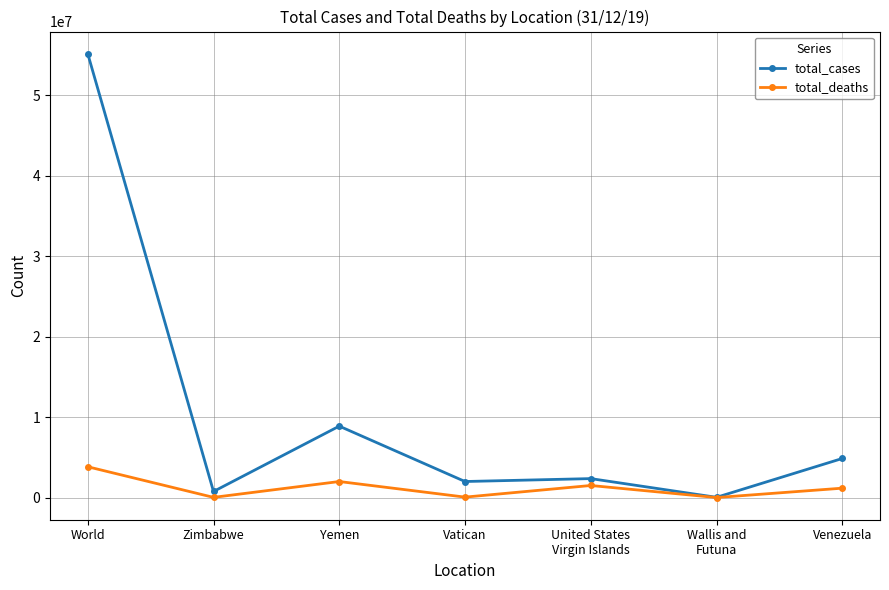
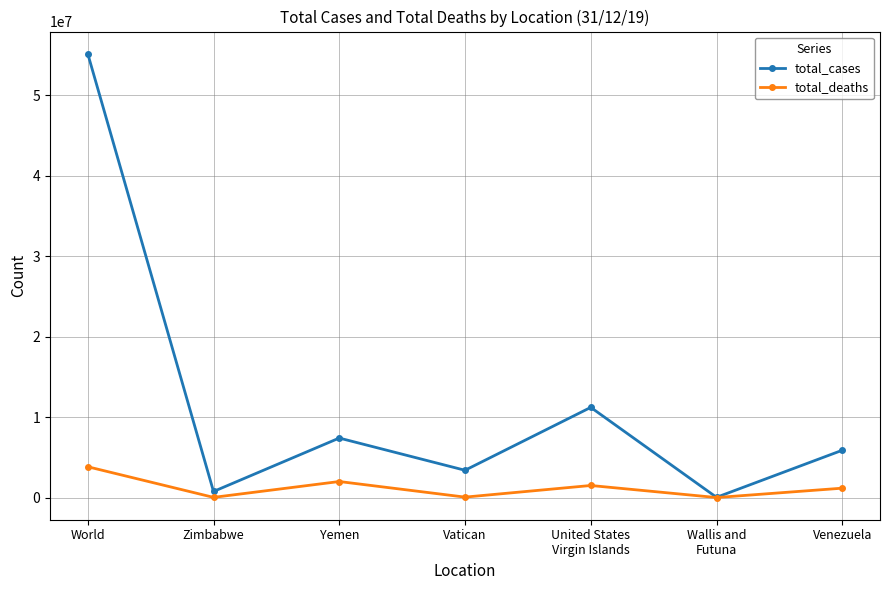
total_cases, Yemen: 9000000 -> 7000000
total_cases, Vatican: 2000000 -> 3000000
total_cases, United States Virgin Islands: 2000000 -> 11000000
total_cases, Venezuela: 5000000 -> 6000000
